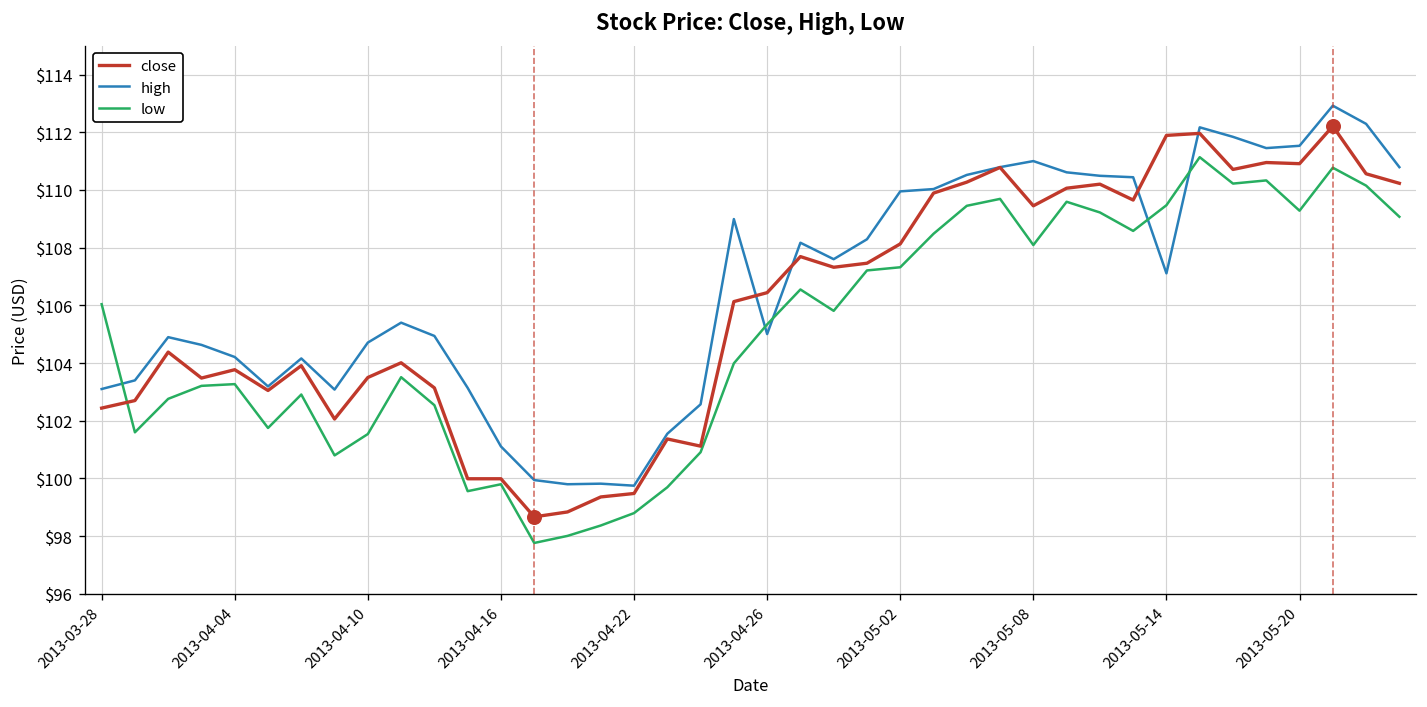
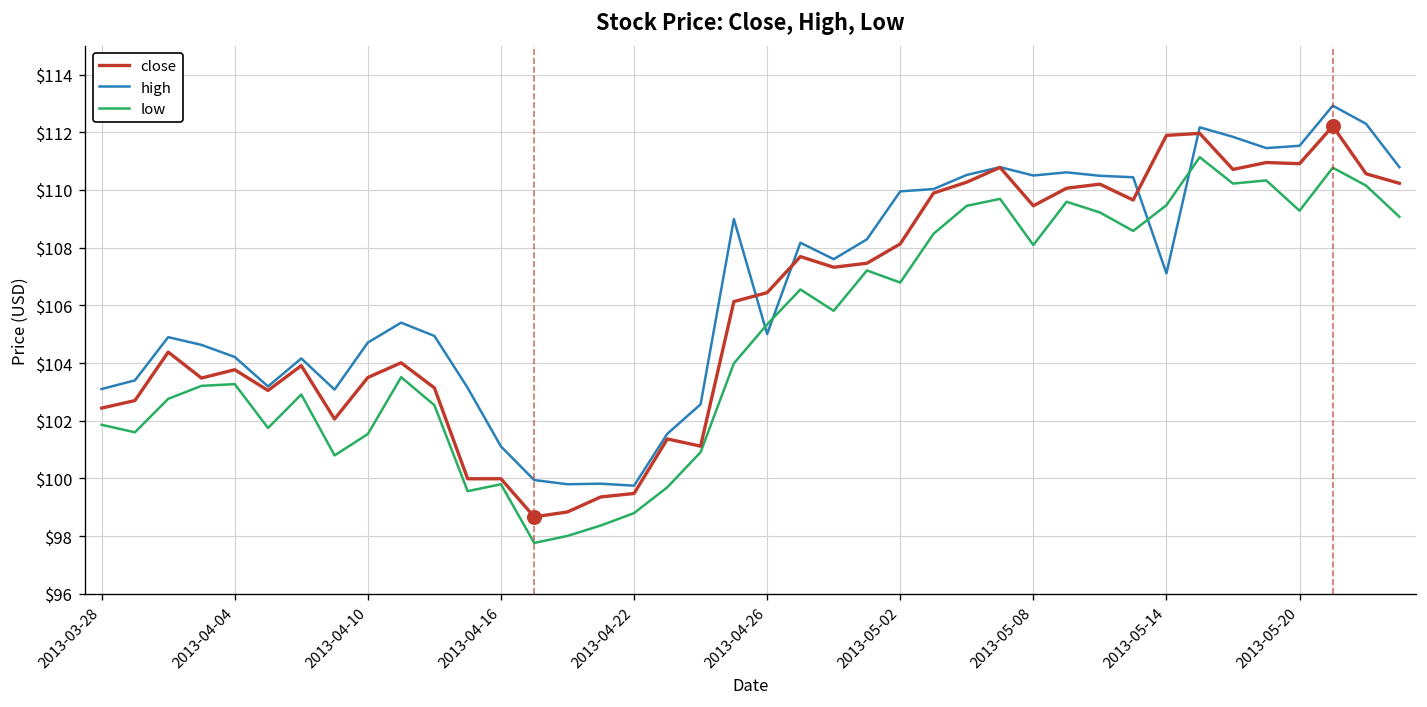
low, 2013-03-28: $106.0 -> $101.9
low, 2013-05-02: $107.3 -> $106.8
high, 2013-05-08: $111.0 -> $110.5
